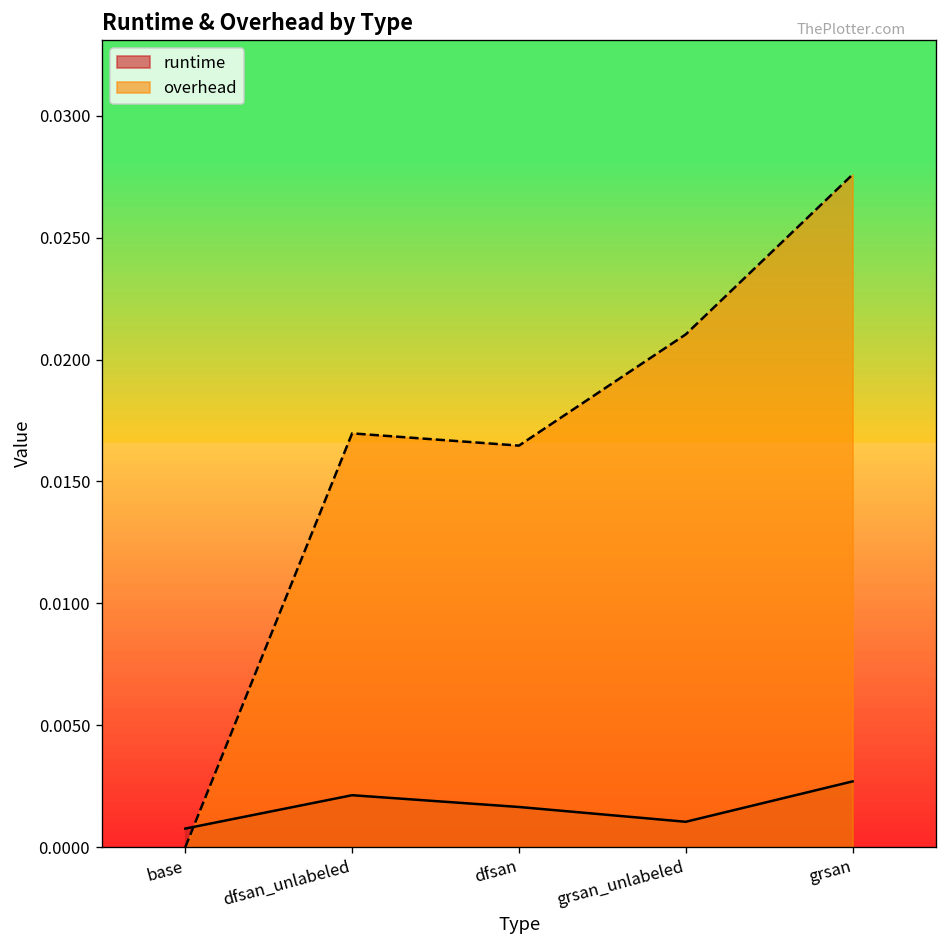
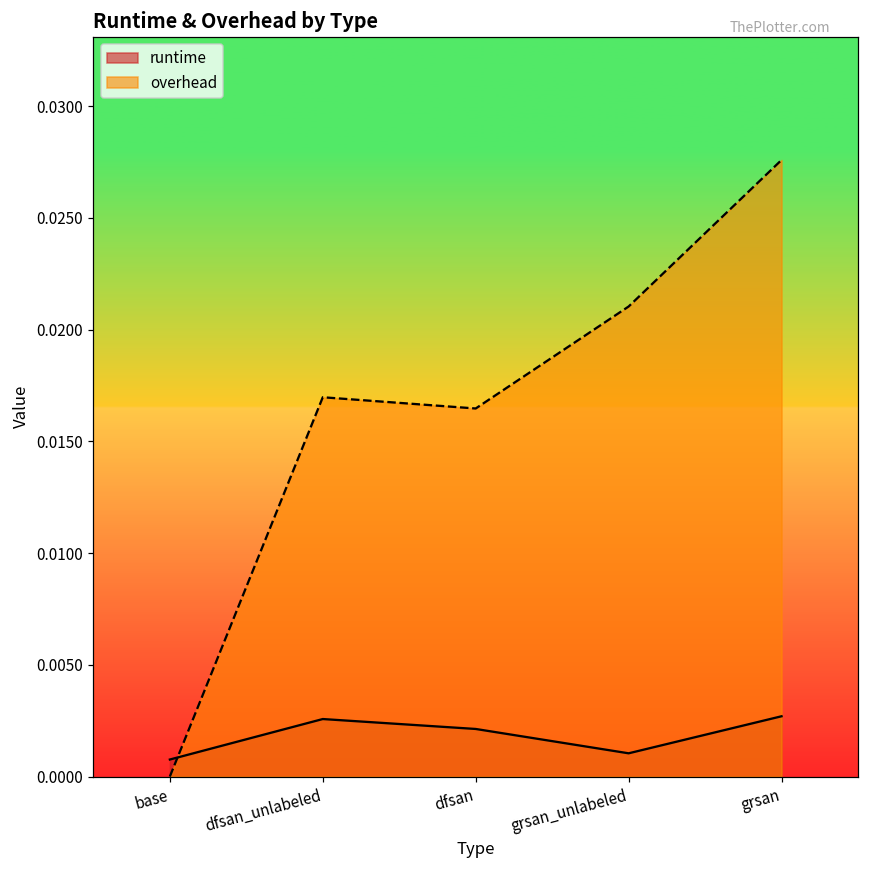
runtime, dfsan_unlabeled: 0.0021 -> 0.0026
runtime, dfsan: 0.0016 -> 0.0021
